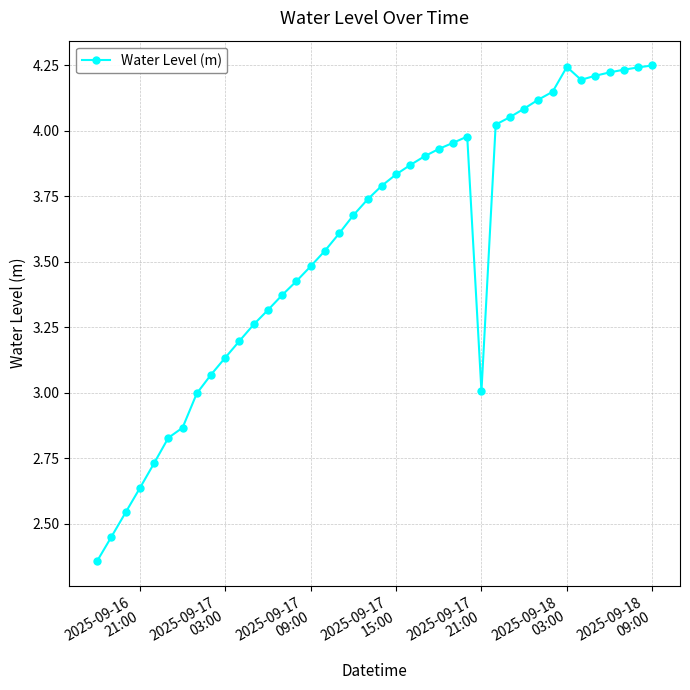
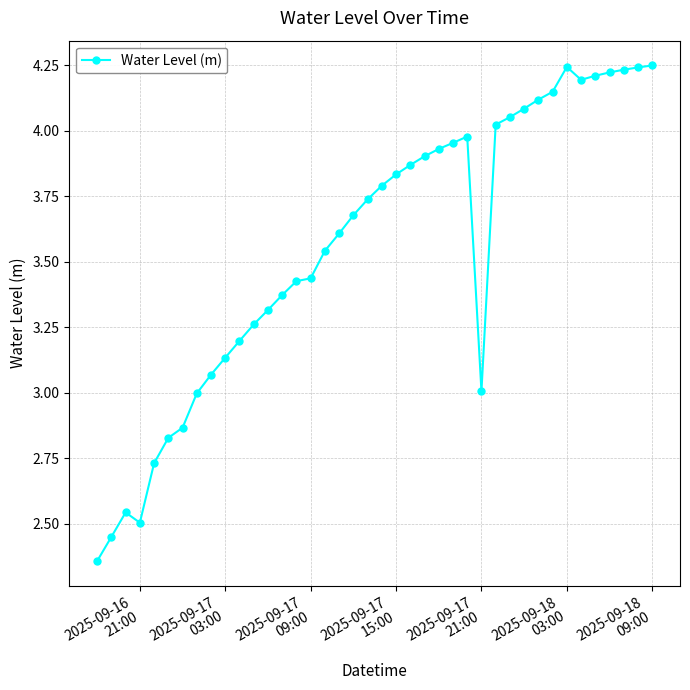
2025-09-16 21:00: 2.64 -> 2.50
2025-09-17 09:00: 3.48 -> 3.44
